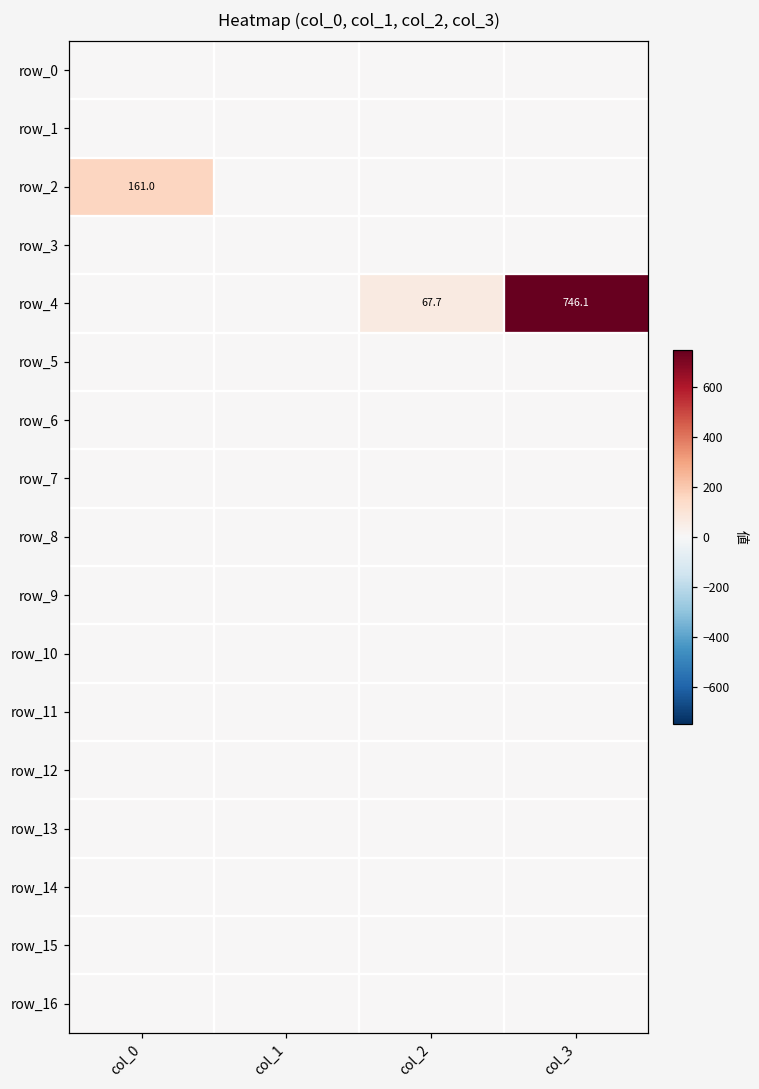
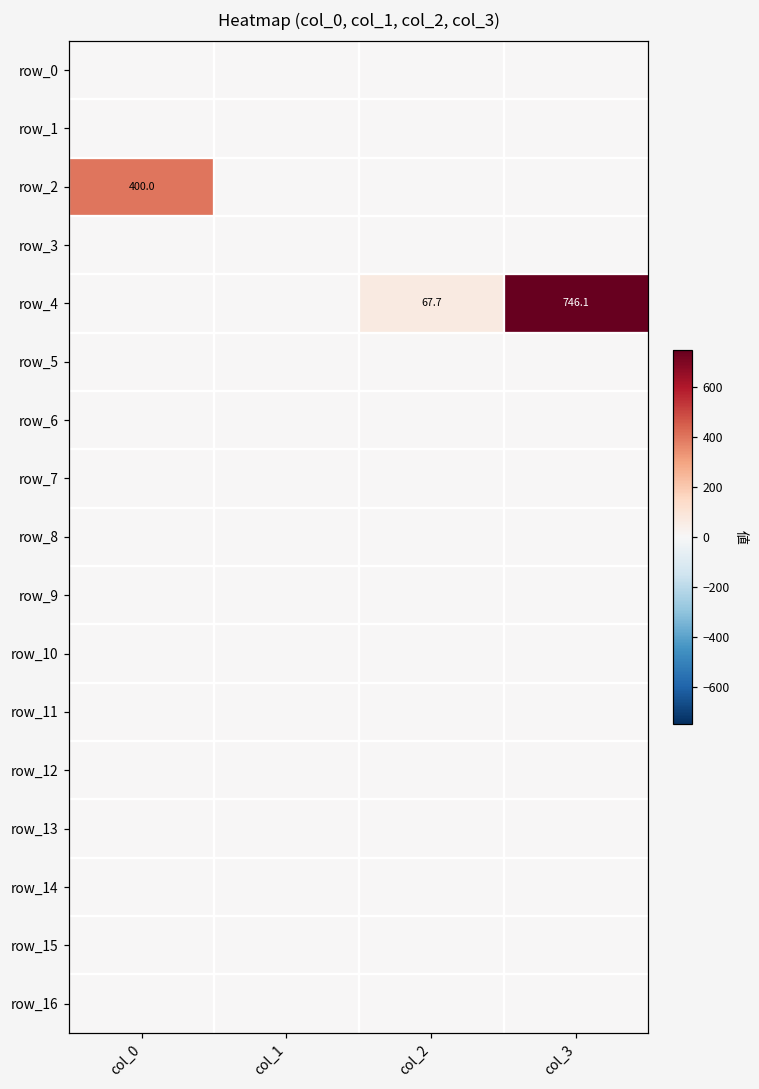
row_2, col_0: 161.0 -> 400.0
